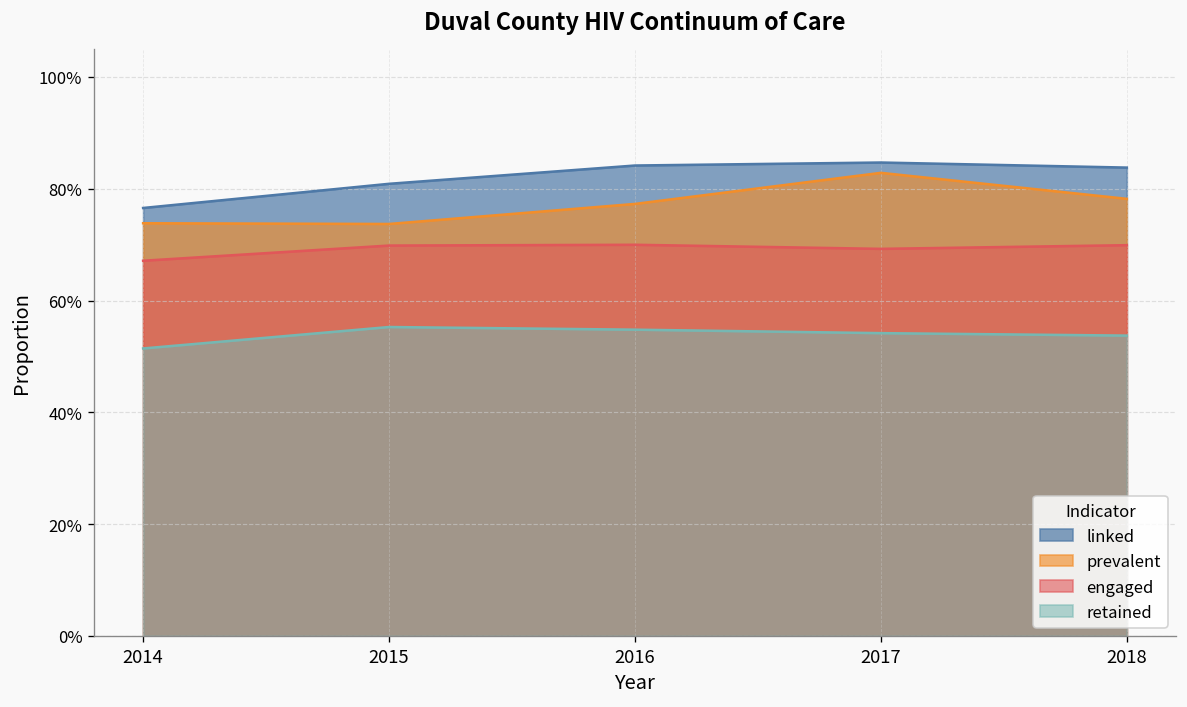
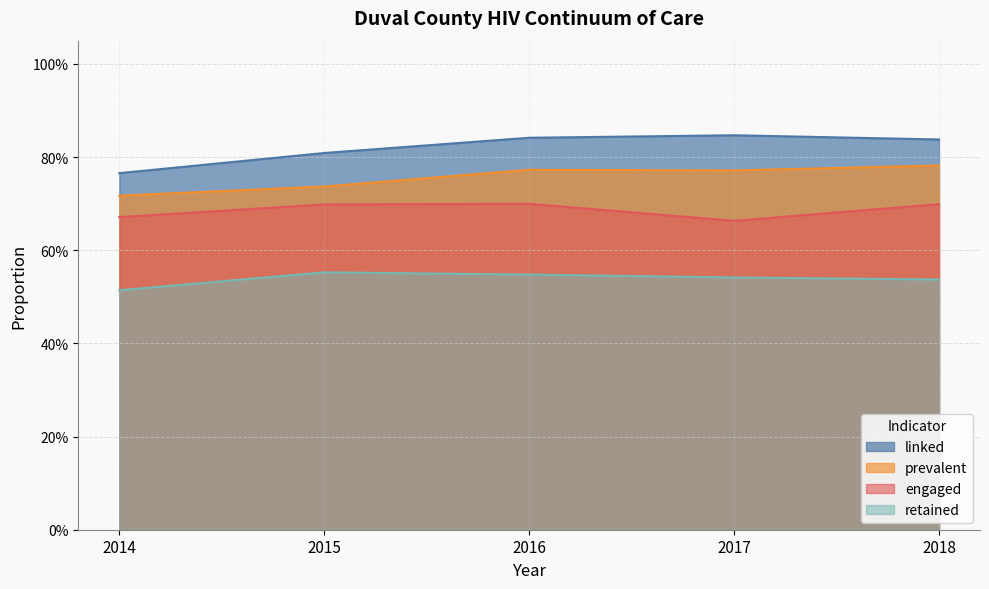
prevalent, 2014: 74% -> 72%
prevalent, 2017: 83% -> 77%
engaged, 2017: 69% -> 66%
